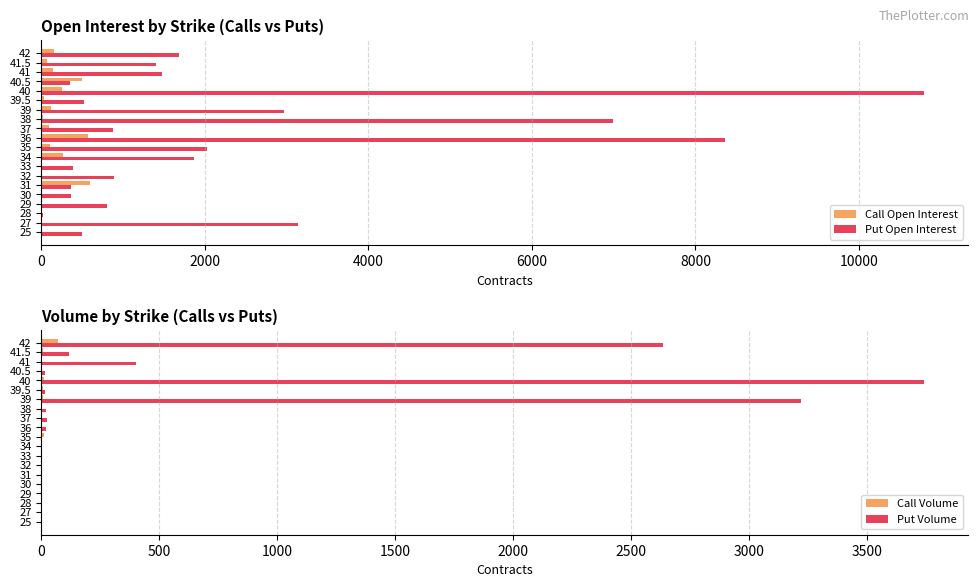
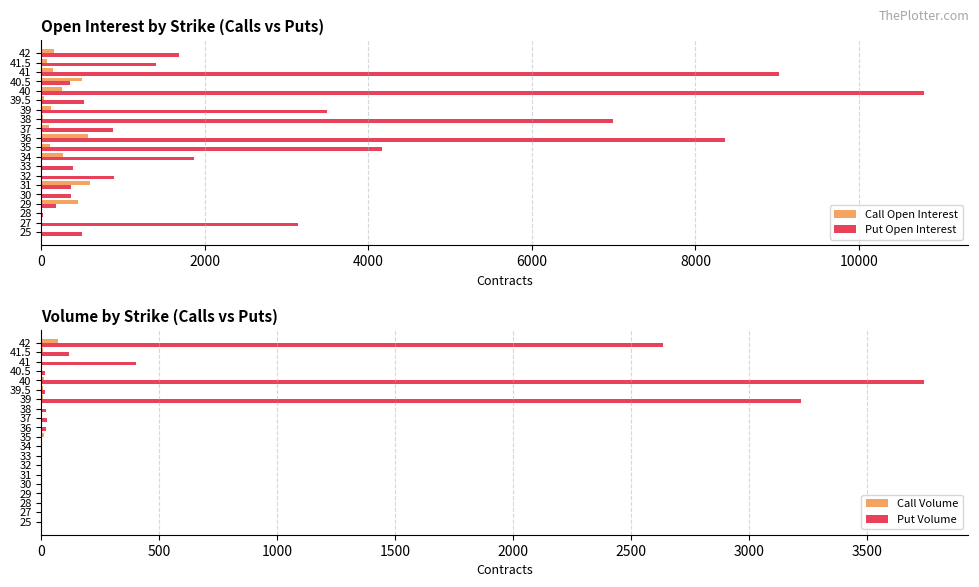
Open Interest by Strike (Calls vs Puts), Put Open Interest, 41: 1500 -> 9000
Open Interest by Strike (Calls vs Puts), Put Open Interest, 39: 3000 -> 3500
Open Interest by Strike (Calls vs Puts), Put Open Interest, 35: 2000 -> 4200
Open Interest by Strike (Calls vs Puts), Call Open Interest, 29: 0 -> 400
Open Interest by Strike (Calls vs Puts), Put Open Interest, 29: 800 -> 200
